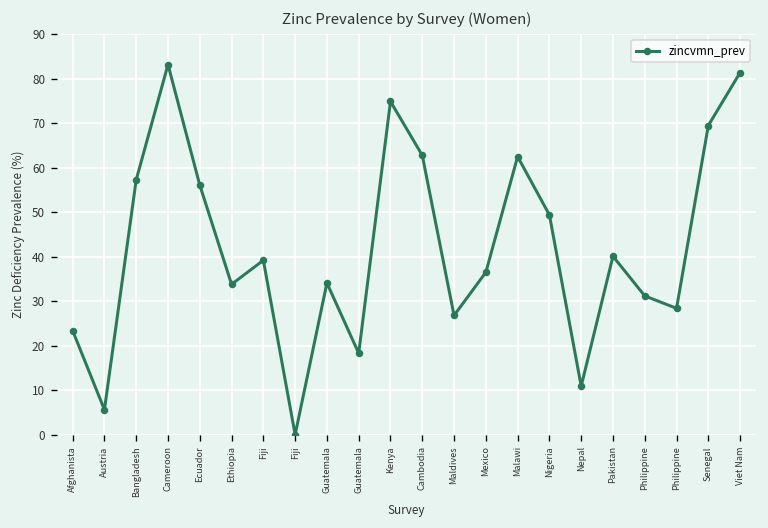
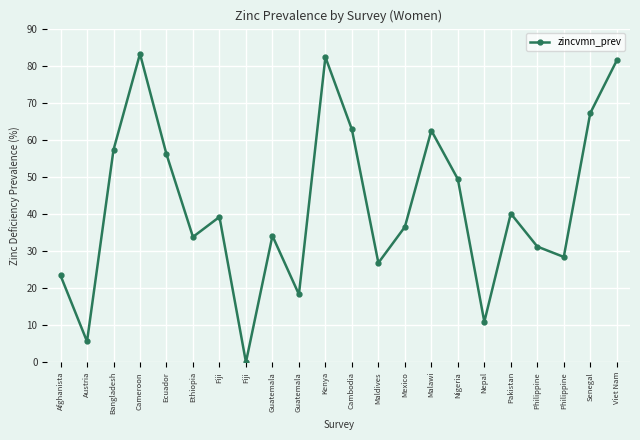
Kenya: 75 -> 82
Senegal: 70 -> 67
